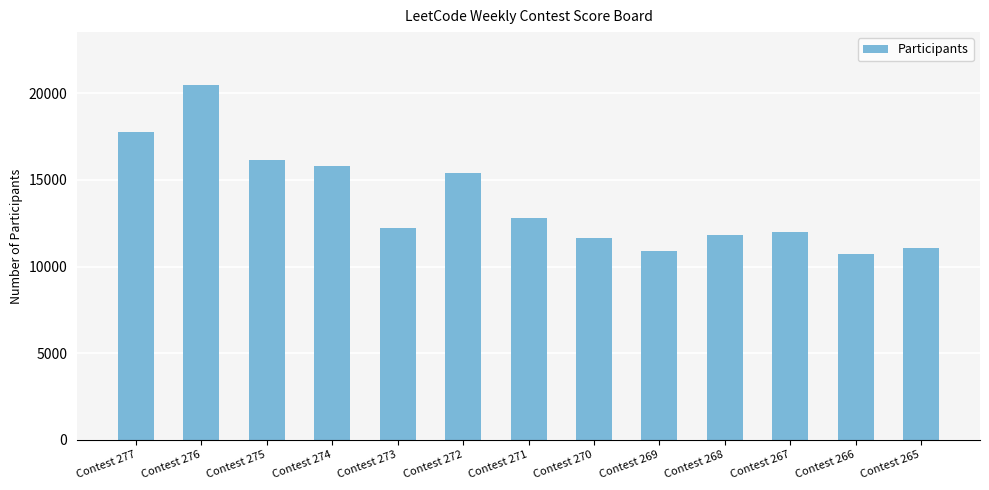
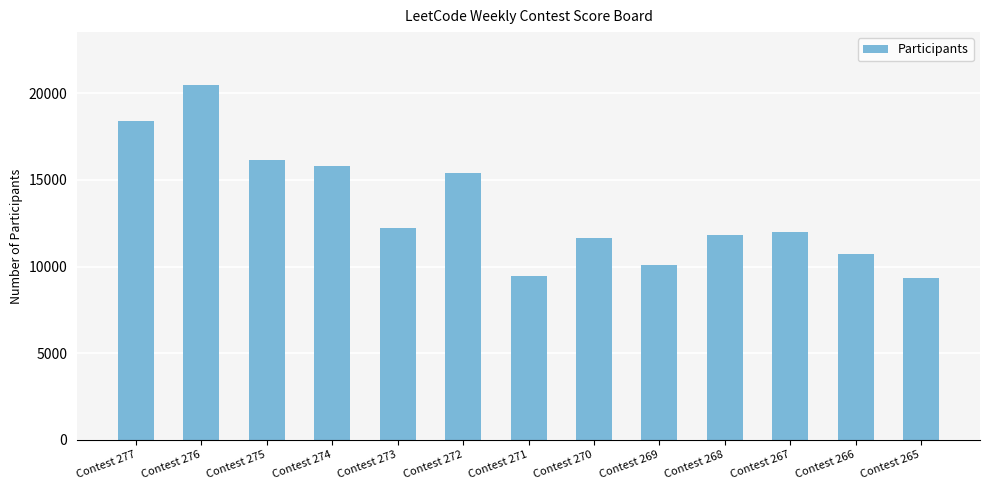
Contest 277: 17800 -> 18400
Contest 271: 12800 -> 9400
Contest 269: 10900 -> 10100
Contest 265: 11100 -> 9300
